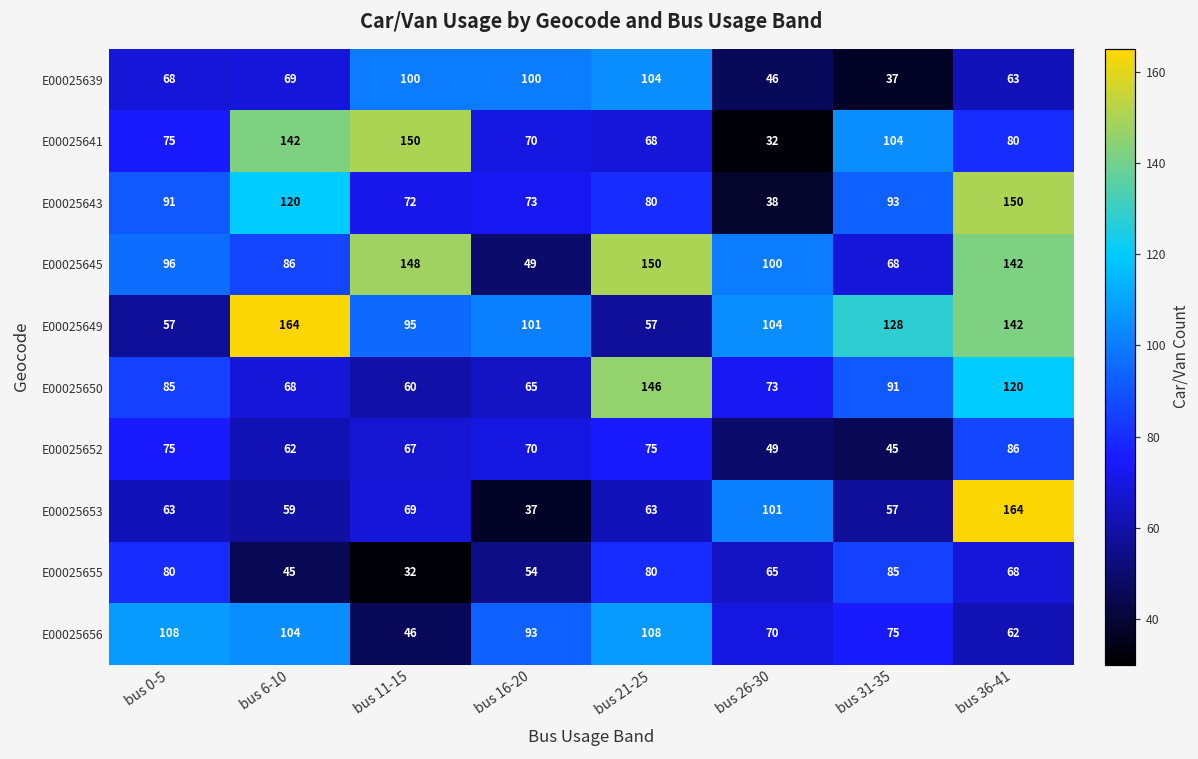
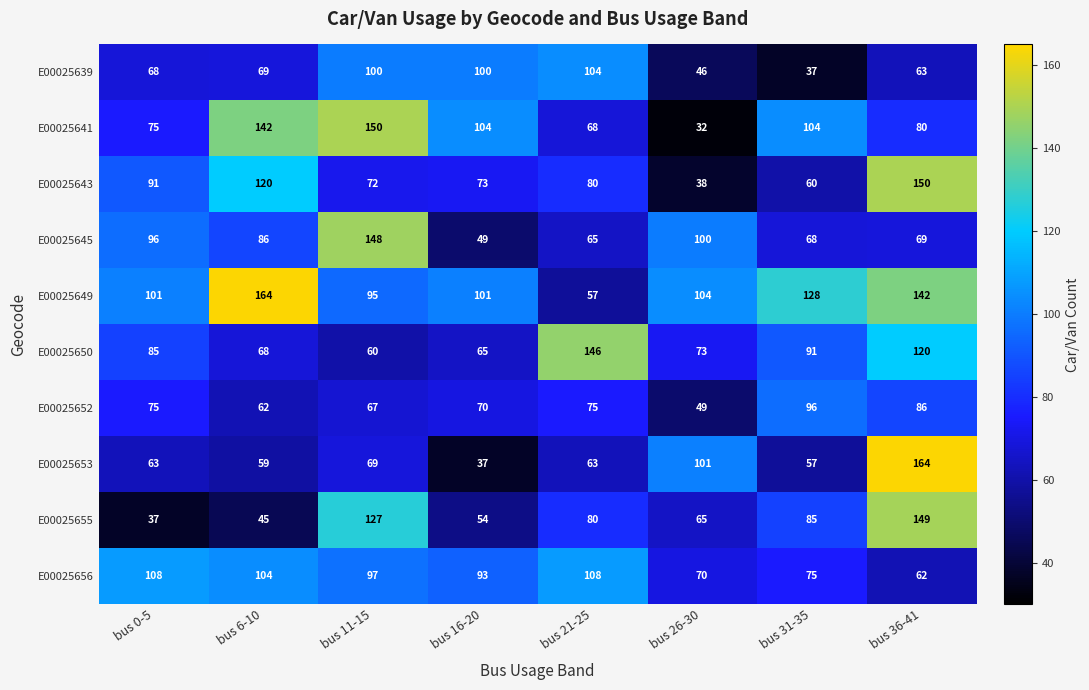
E00025641, bus 16-20: 70 -> 104
E00025643, bus 31-35: 93 -> 60
E00025645, bus 21-25: 150 -> 65
E00025645, bus 36-41: 142 -> 69
E00025649, bus 0-5: 57 -> 101
E00025652, bus 31-35: 45 -> 96
E00025655, bus 0-5: 80 -> 37
E00025655, bus 11-15: 32 -> 127
E00025655, bus 36-41: 68 -> 149
E00025656, bus 11-15: 46 -> 97
